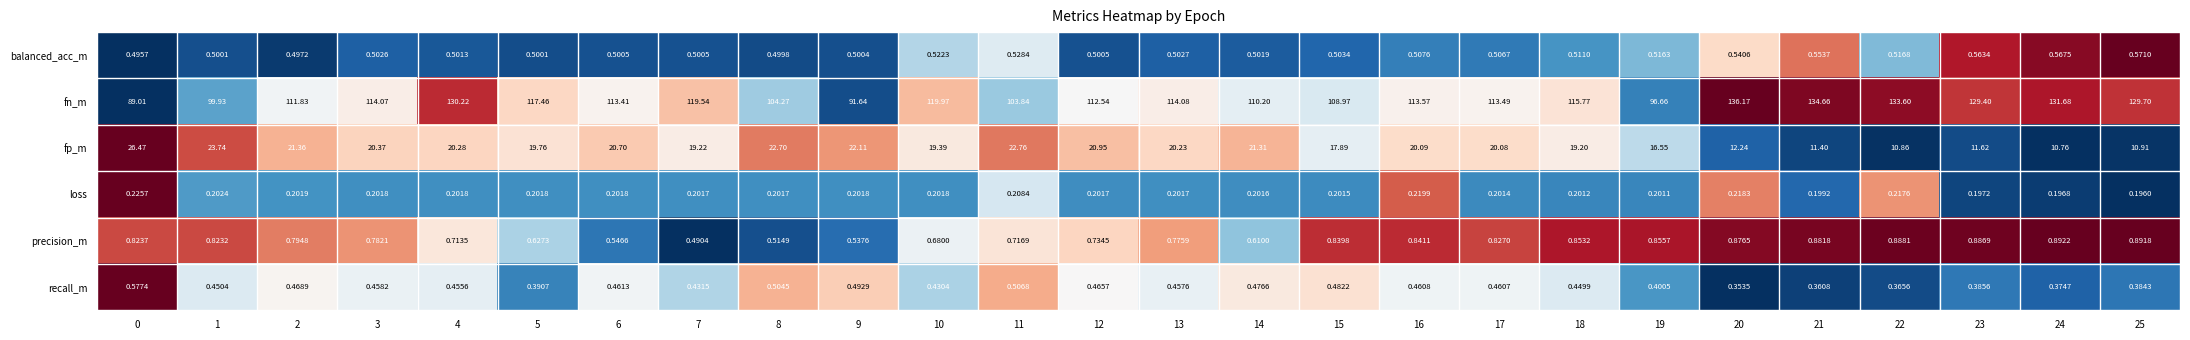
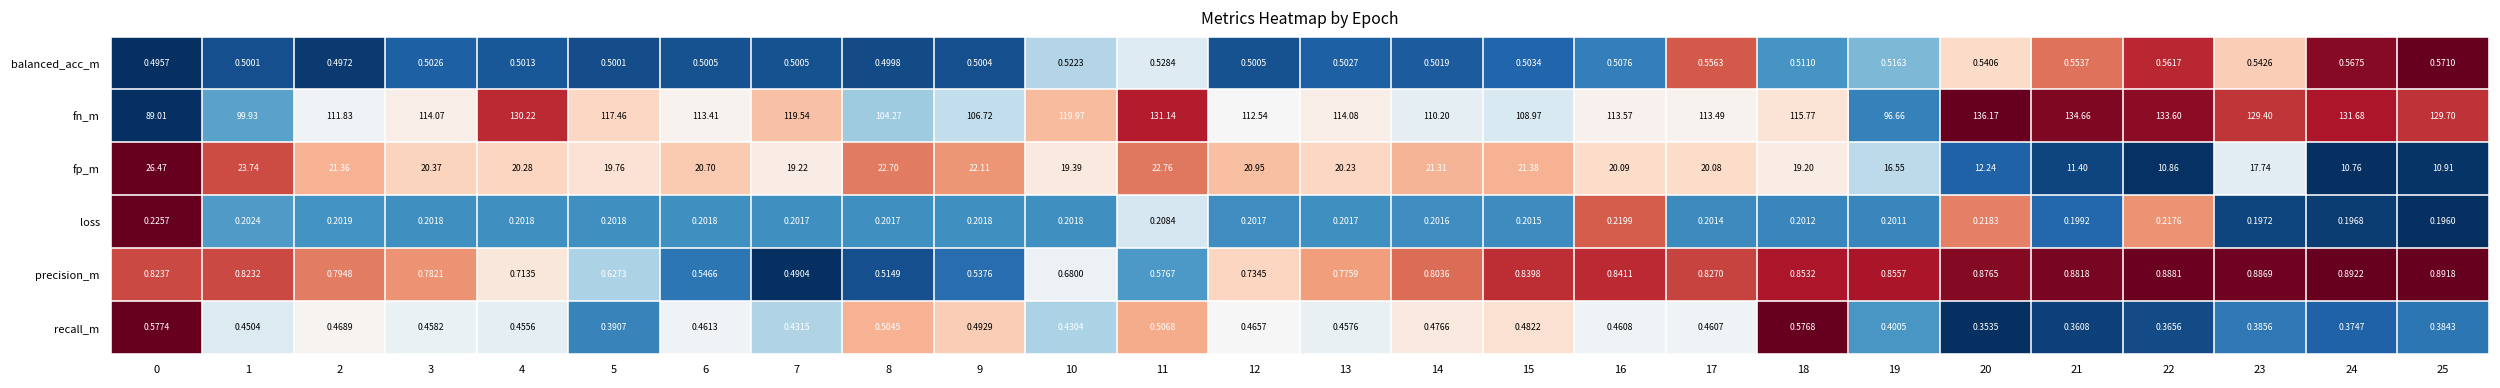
balanced_acc_m, 17: 0.5067 -> 0.5563
balanced_acc_m, 22: 0.5168 -> 0.5617
balanced_acc_m, 23: 0.5634 -> 0.5426
fn_m, 9: 91.64 -> 106.72
fn_m, 11: 103.84 -> 131.14
fp_m, 15: 17.89 -> 21.38
fp_m, 23: 11.62 -> 17.74
precision_m, 11: 0.7169 -> 0.5767
precision_m, 14: 0.6100 -> 0.8036
recall_m, 18: 0.4499 -> 0.5768
